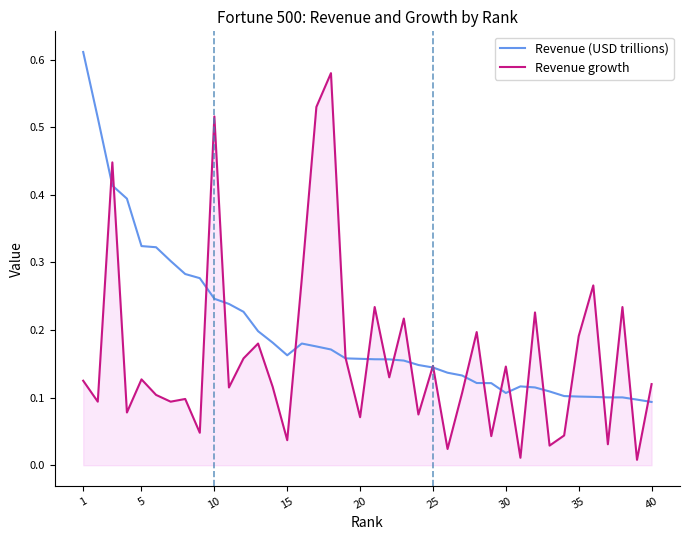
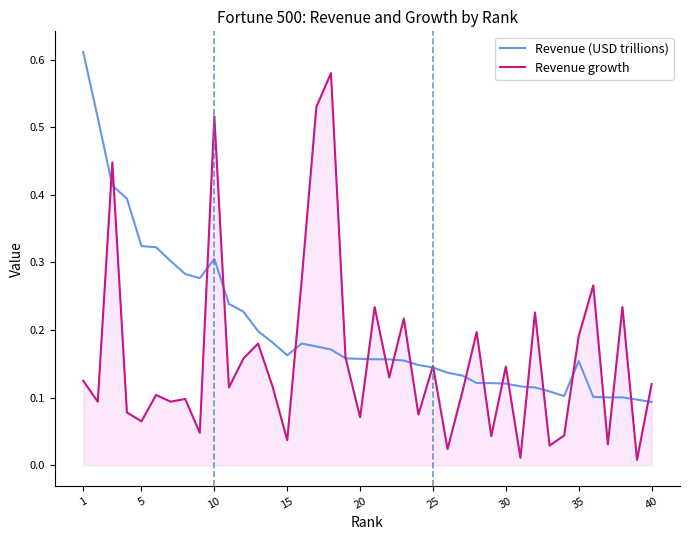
Revenue growth, 5: 0.13 -> 0.07
Revenue (USD trillions), 10: 0.25 -> 0.31
Revenue (USD trillions), 30: 0.11 -> 0.12
Revenue (USD trillions), 35: 0.10 -> 0.15
